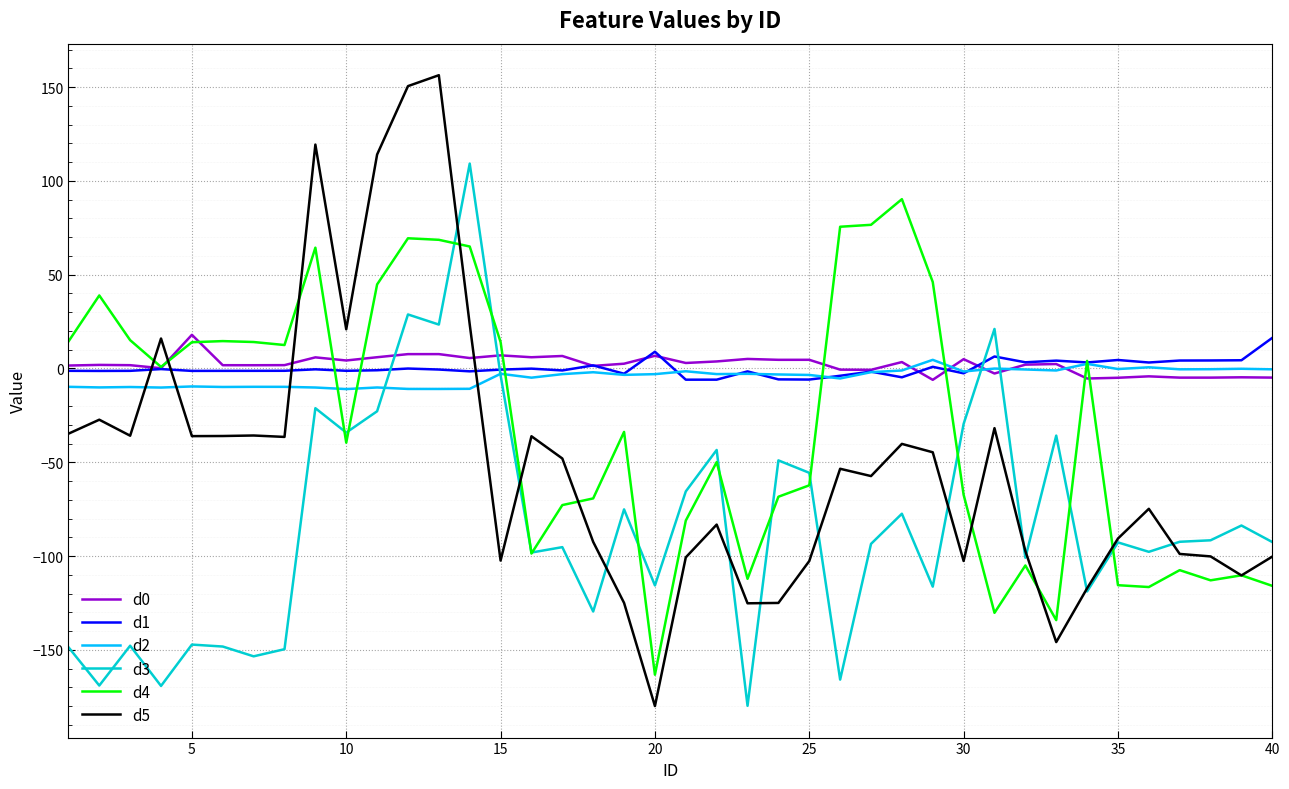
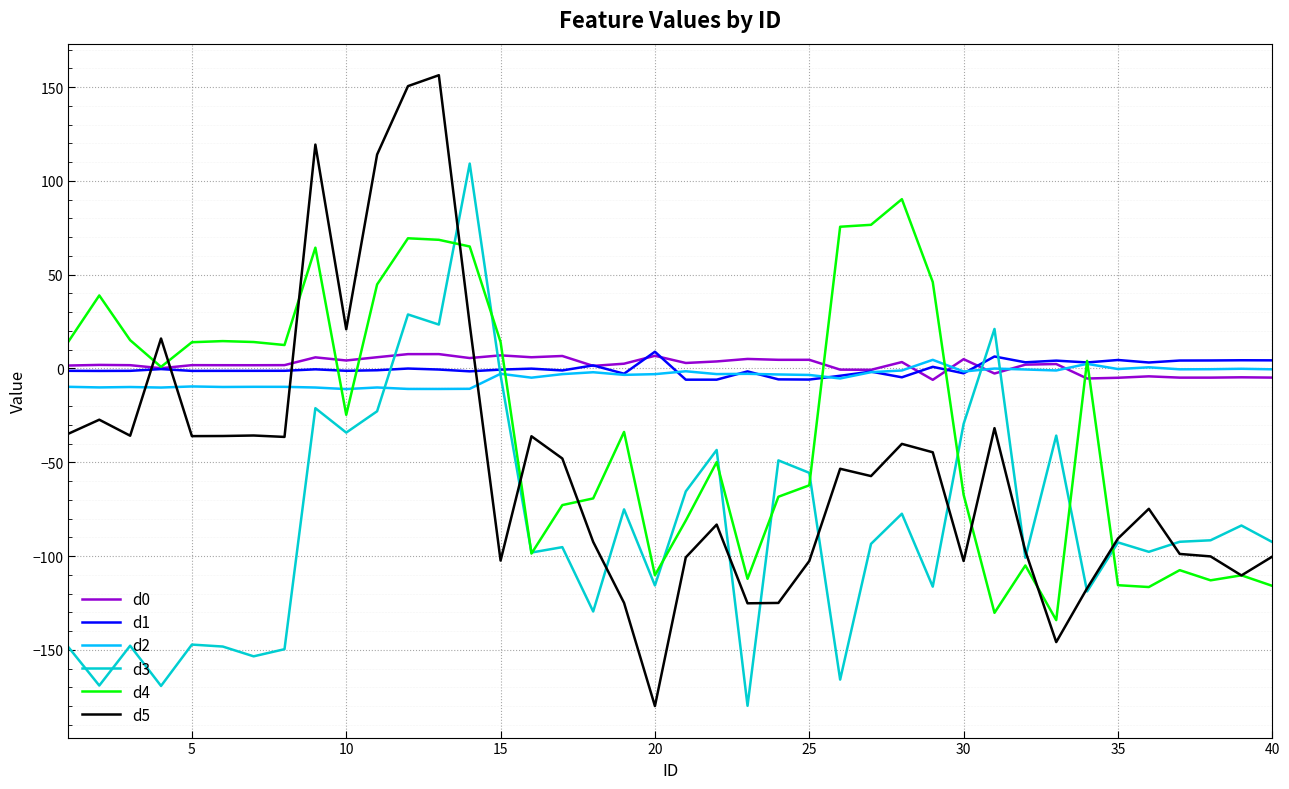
d0, 5: 18 -> 2
d4, 10: -40 -> -25
d4, 20: -163 -> -110
d1, 40: 16 -> 4
